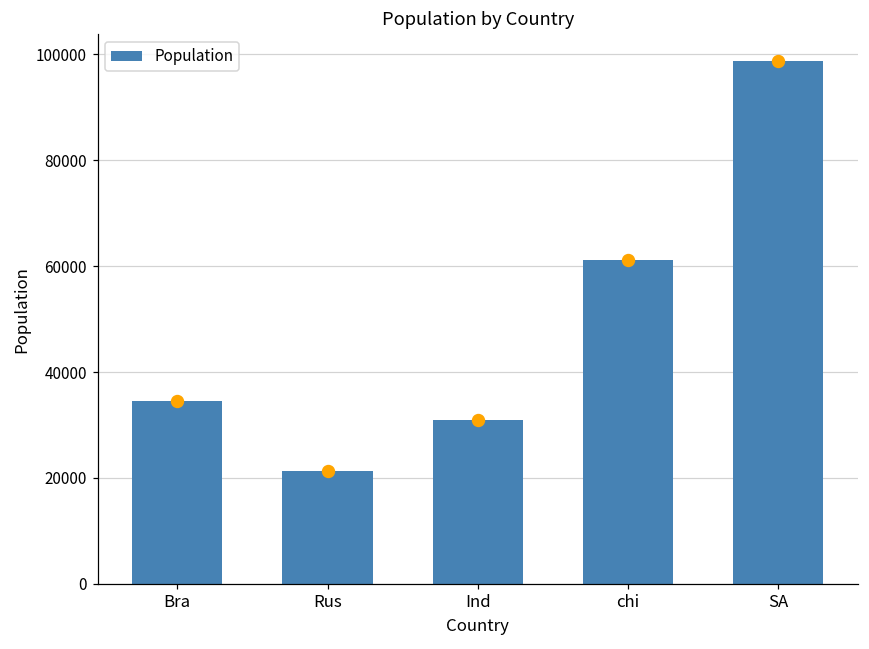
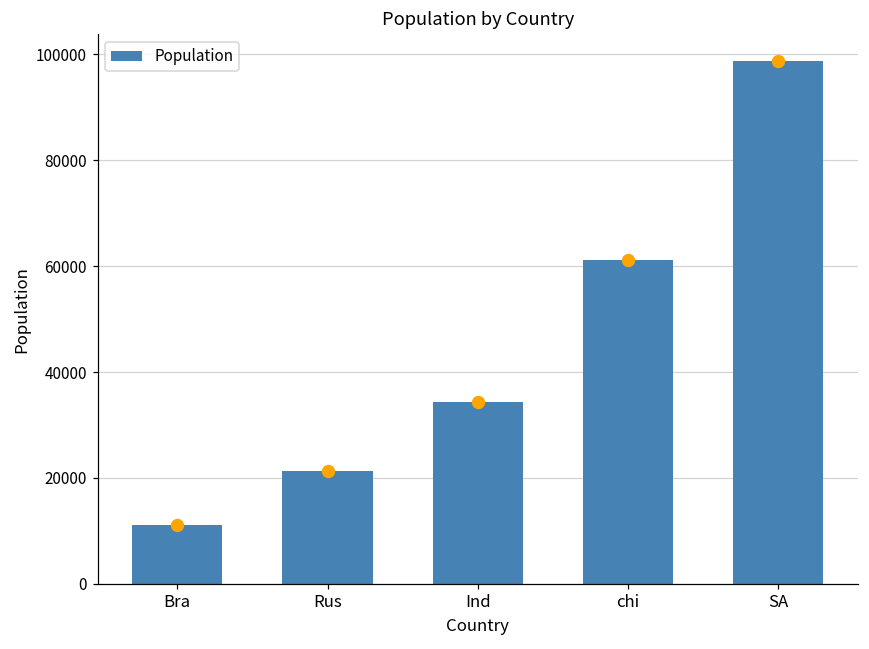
Bra: 35000 -> 11000
Ind: 31000 -> 34000
